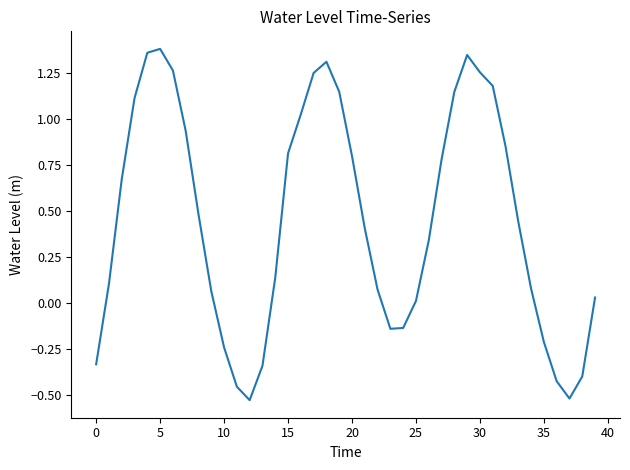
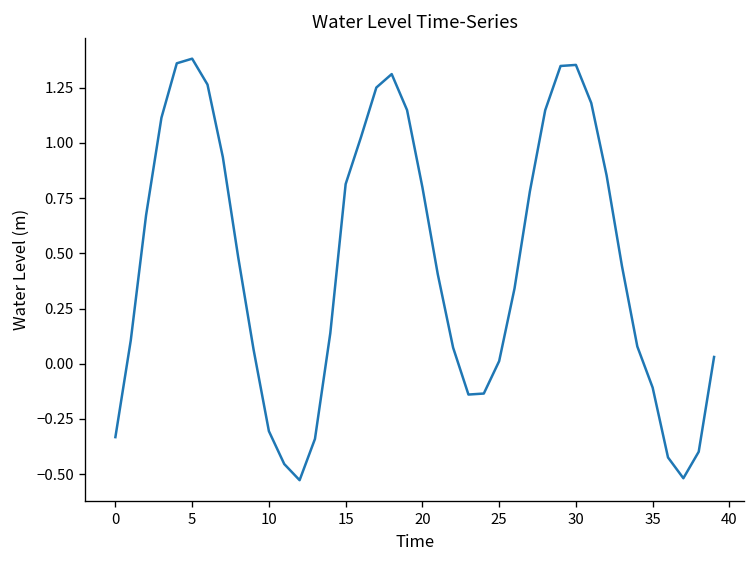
10: -0.24 -> -0.31
30: 1.25 -> 1.35
35: -0.21 -> -0.11
